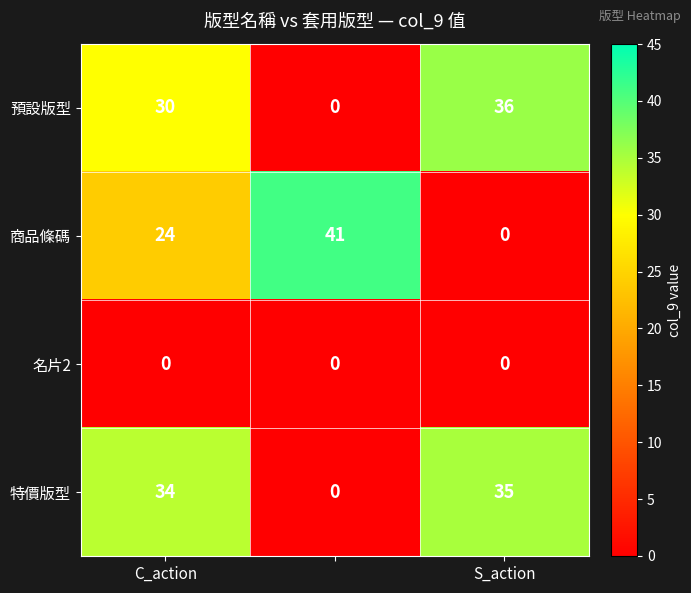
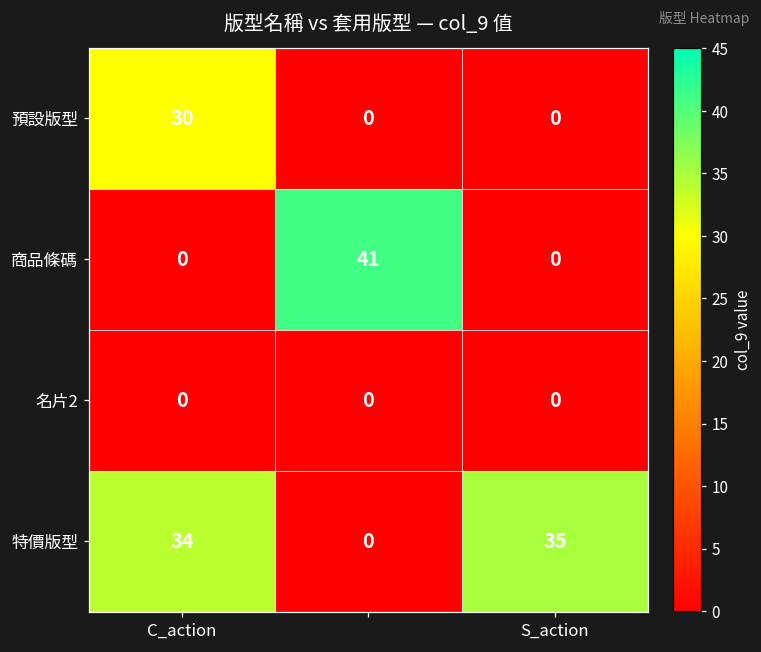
預設版型, S_action: 36 -> 0
商品條碼, C_action: 24 -> 0
